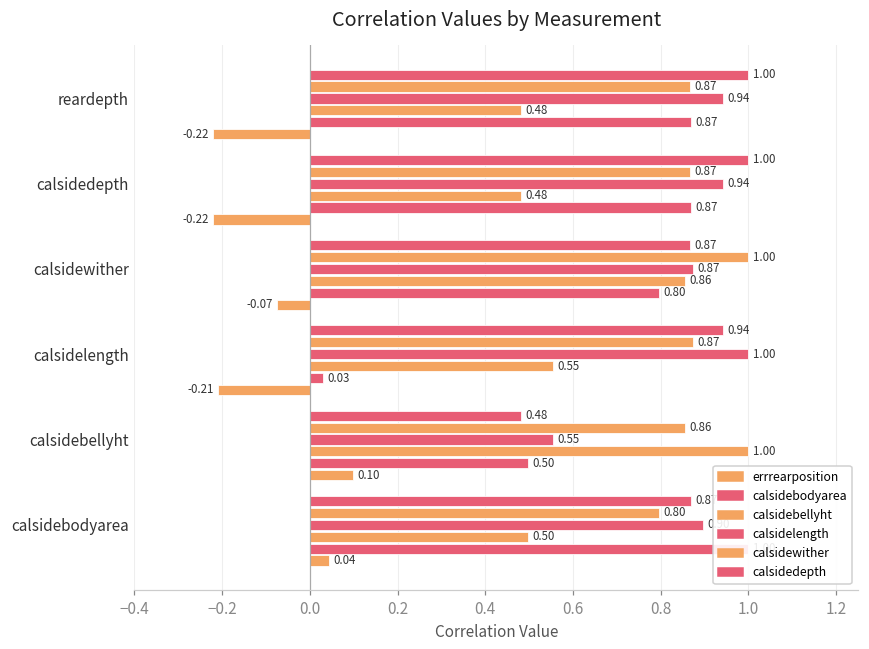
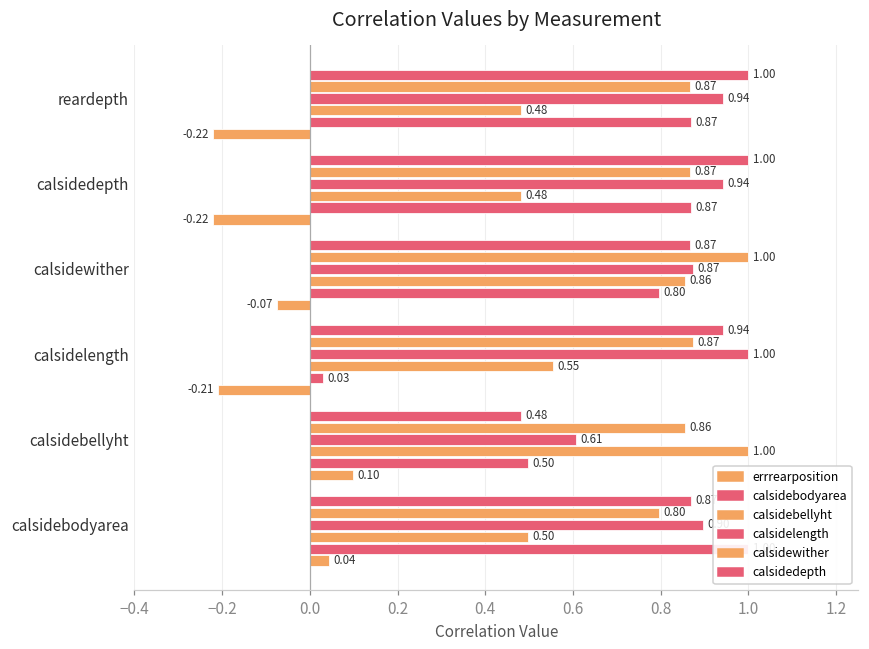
calsidebellyht: 0.55 -> 0.61
